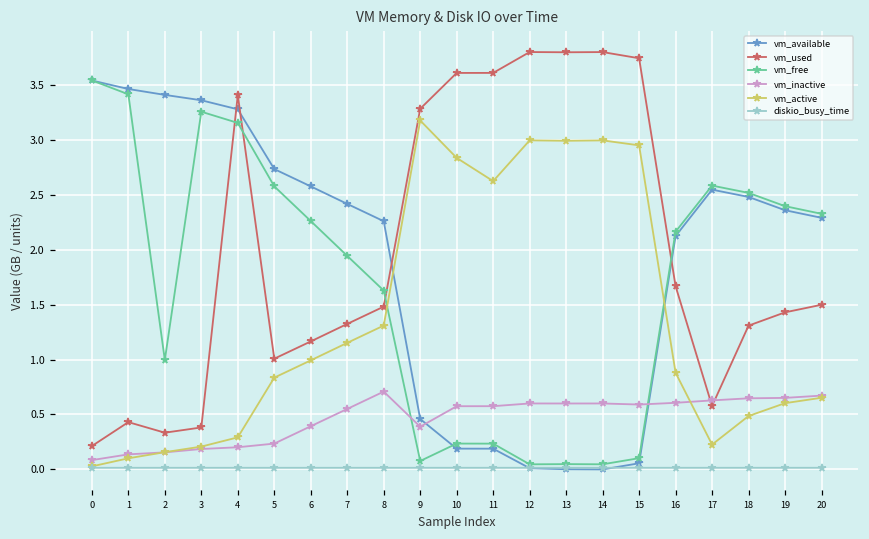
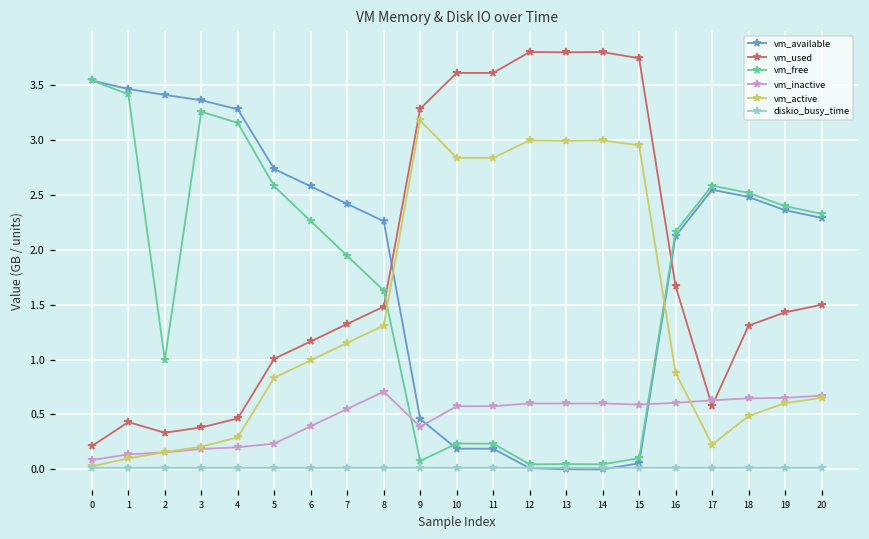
vm_used, 4: 3.4 -> 0.5
vm_active, 11: 2.6 -> 2.8
